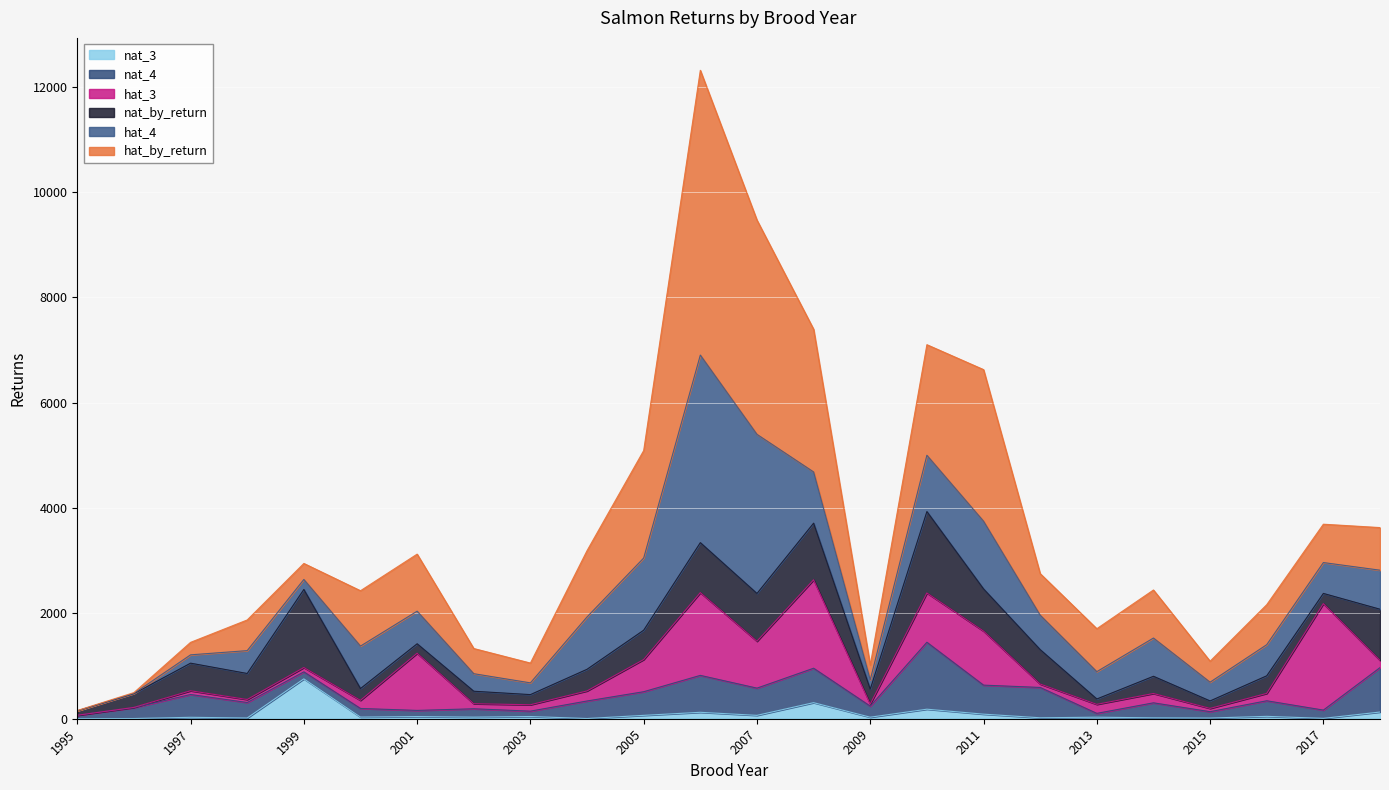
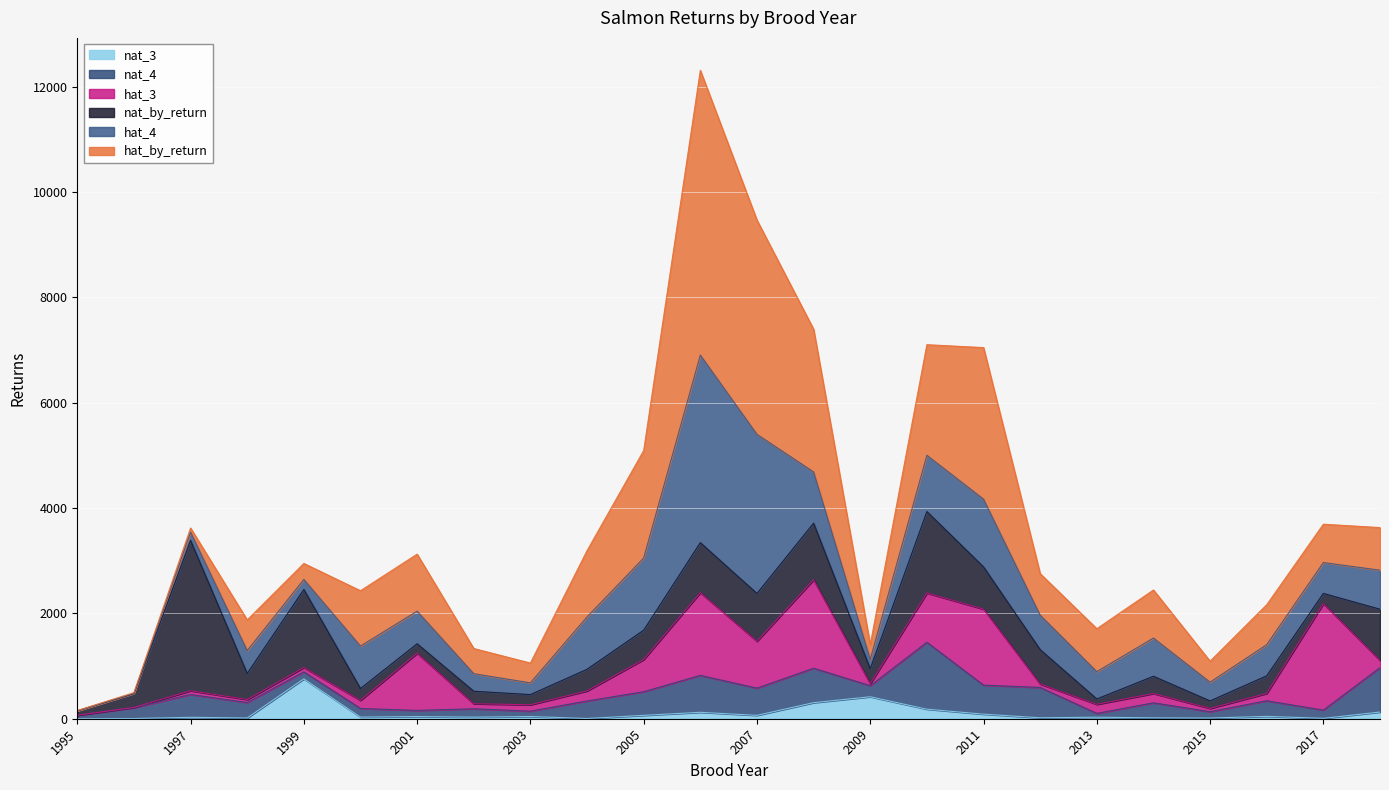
nat_by_return, 1997: 500 -> 2900
hat_by_return, 1997: 200 -> 100
nat_3, 2009: 0 -> 400
hat_3, 2011: 1000 -> 1400
